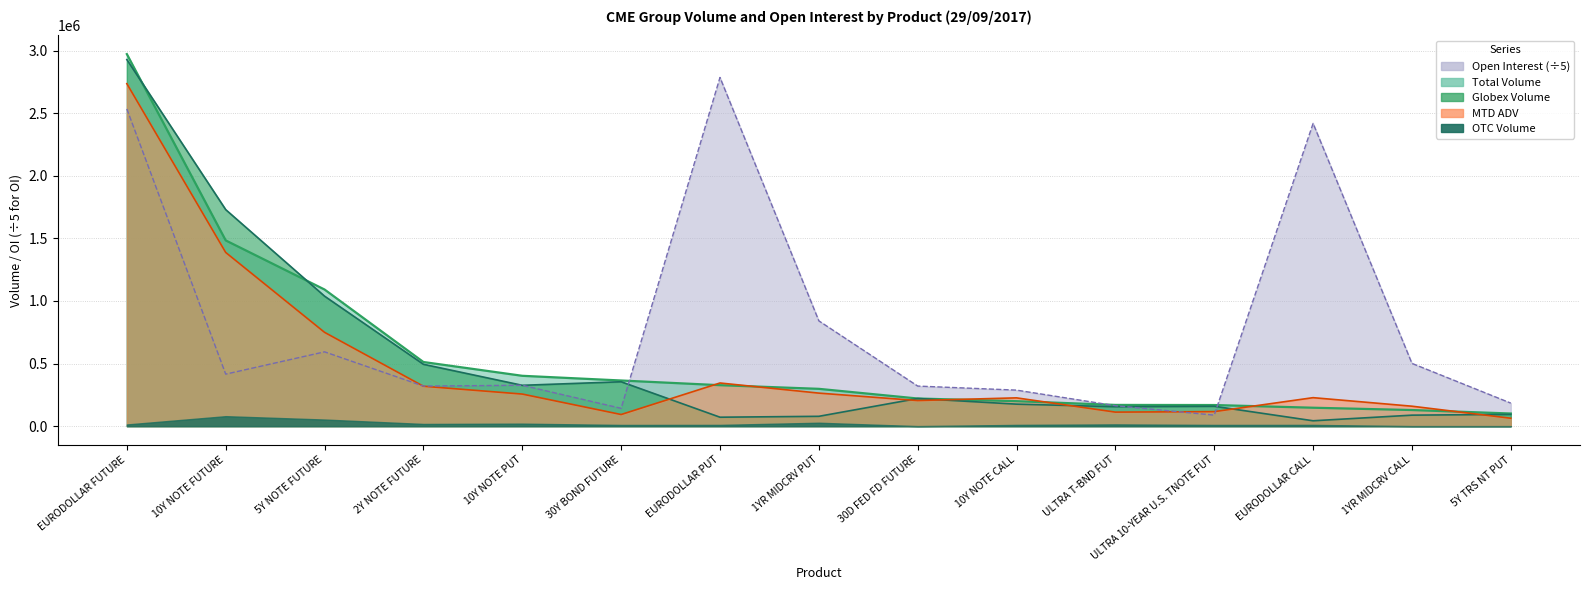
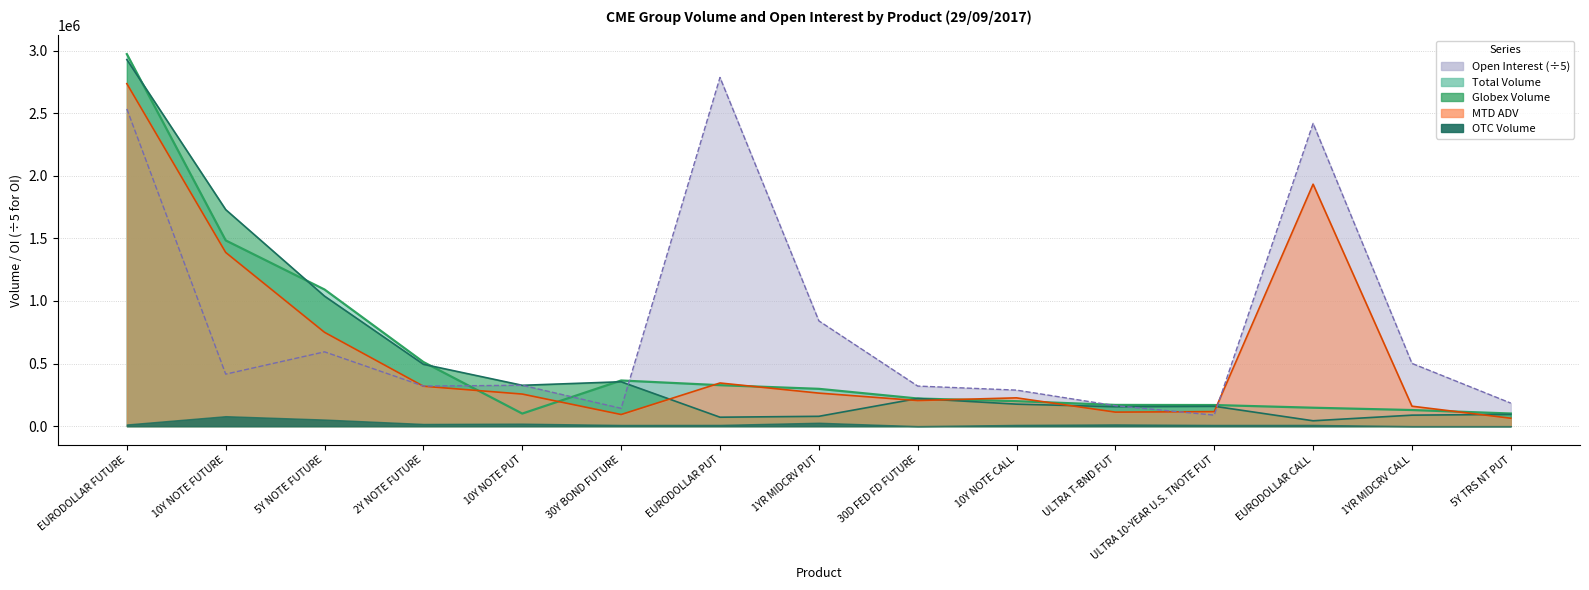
Total Volume, 10Y NOTE PUT: 400000 -> 100000
MTD ADV, EURODOLLAR CALL: 230000 -> 1930000
